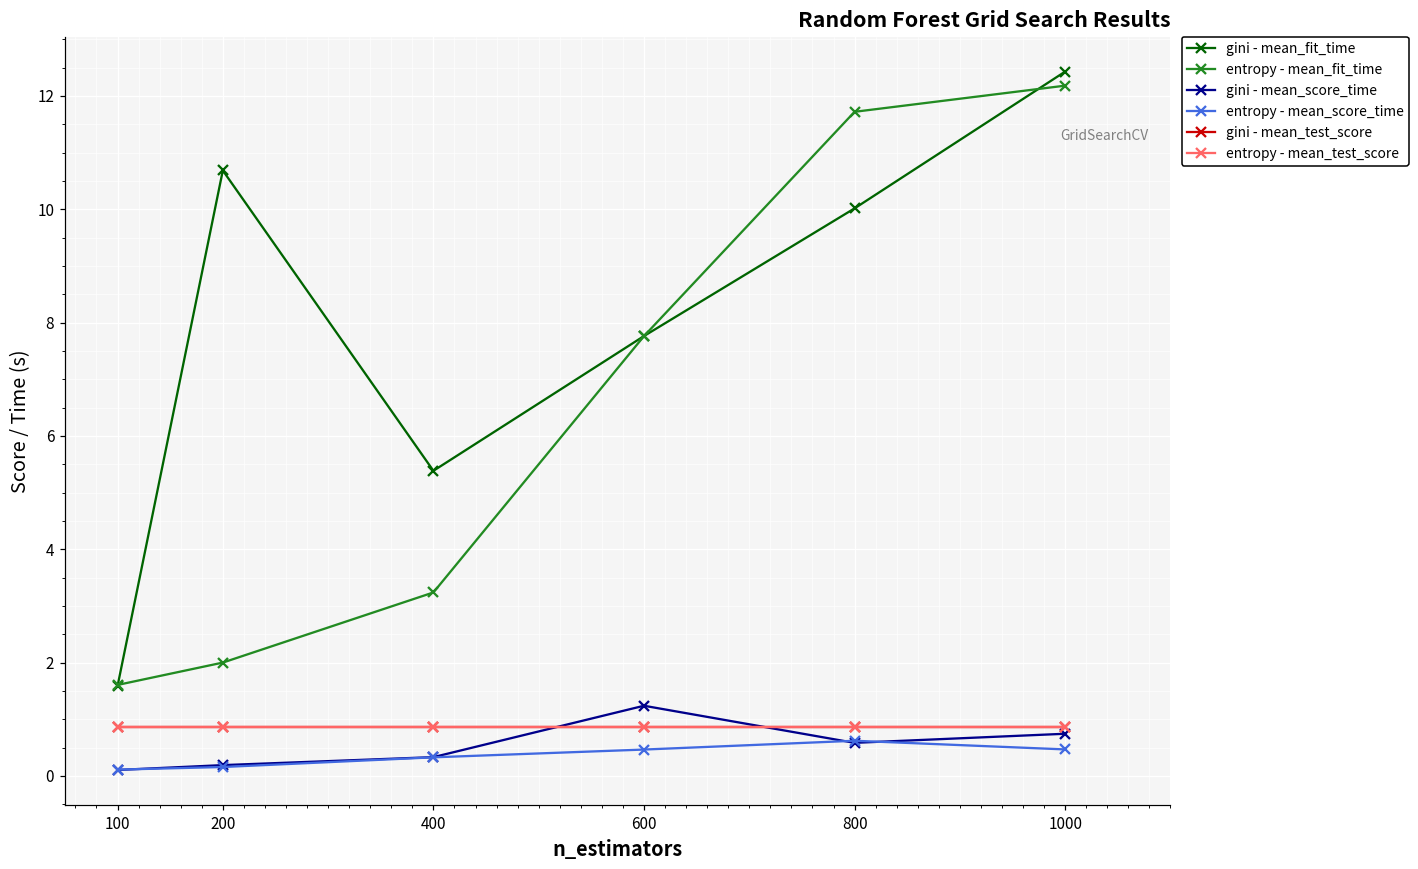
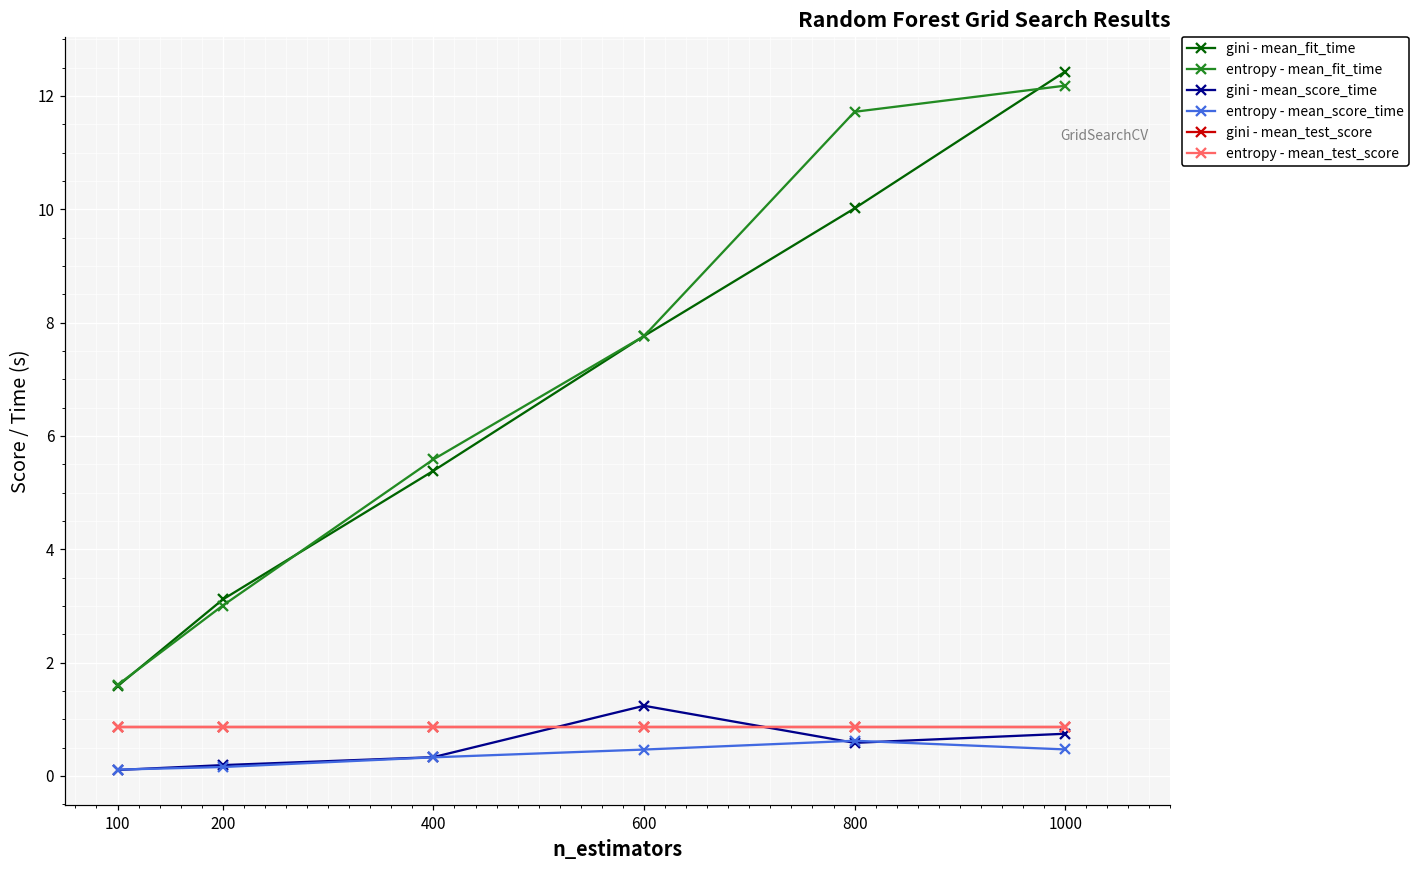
gini - mean_fit_time, 200: 10.7 -> 3.1
entropy - mean_fit_time, 200: 2.0 -> 3.0
entropy - mean_fit_time, 400: 3.2 -> 5.6
